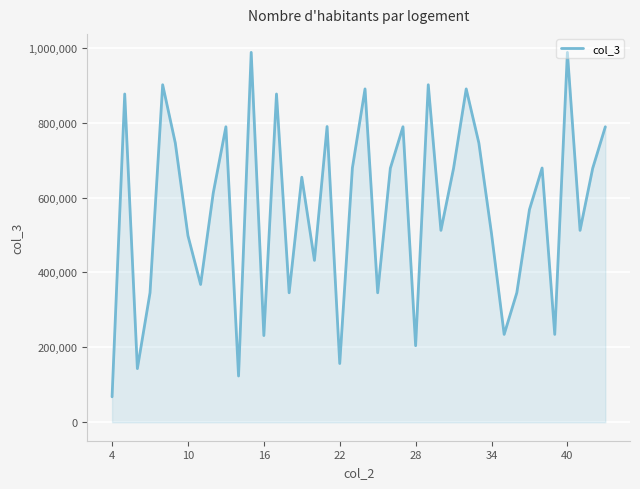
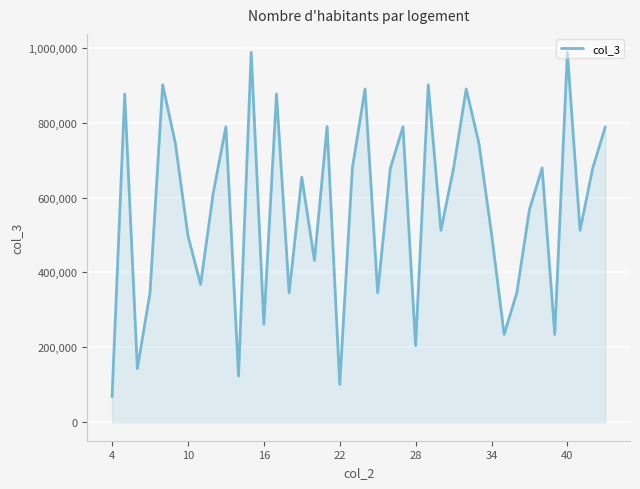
16: 230,000 -> 260,000
22: 160,000 -> 100,000
